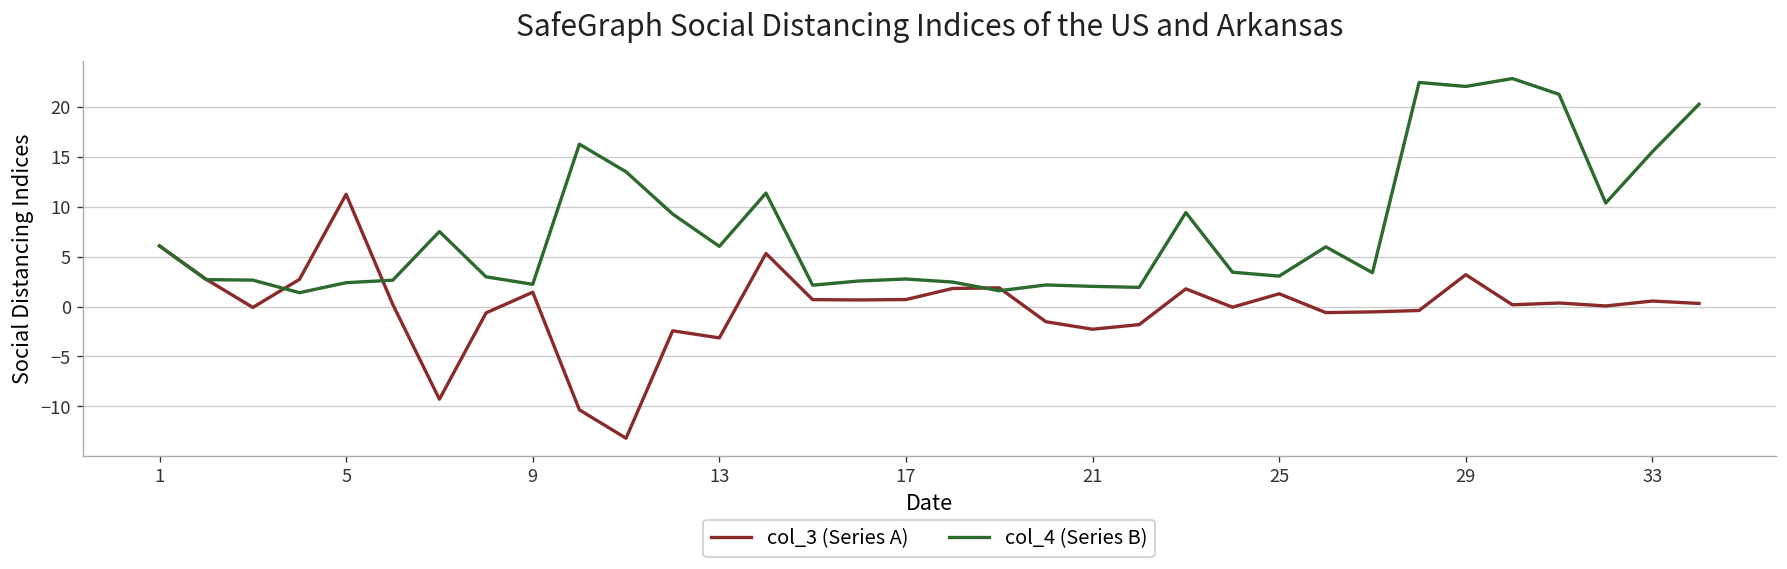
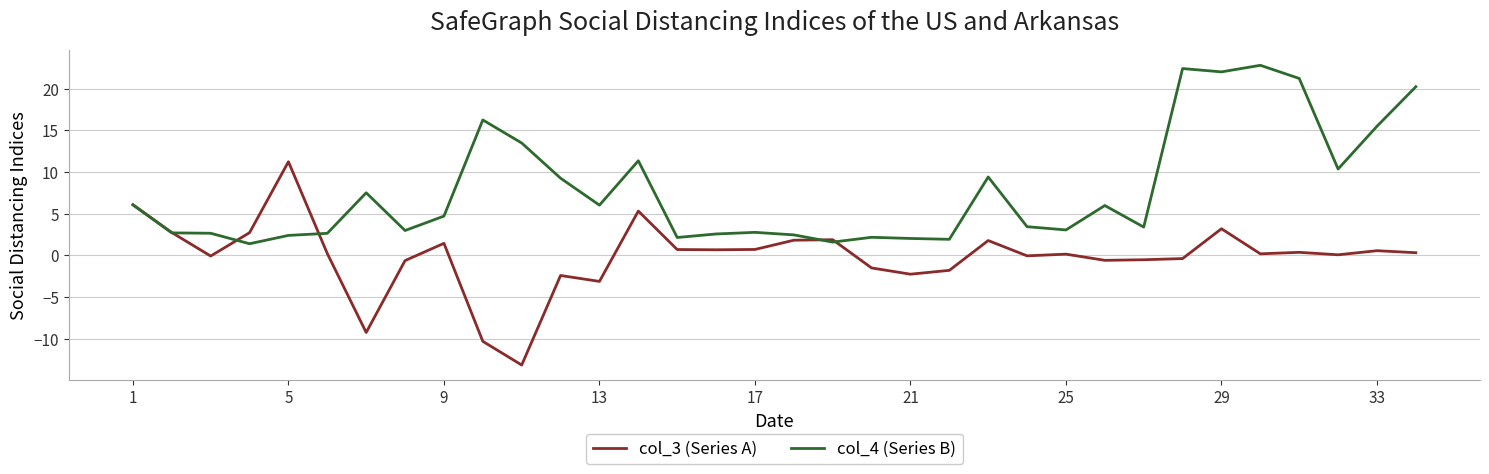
col_4 (Series B), 9: 2 -> 5
col_3 (Series A), 25: 1 -> 0
